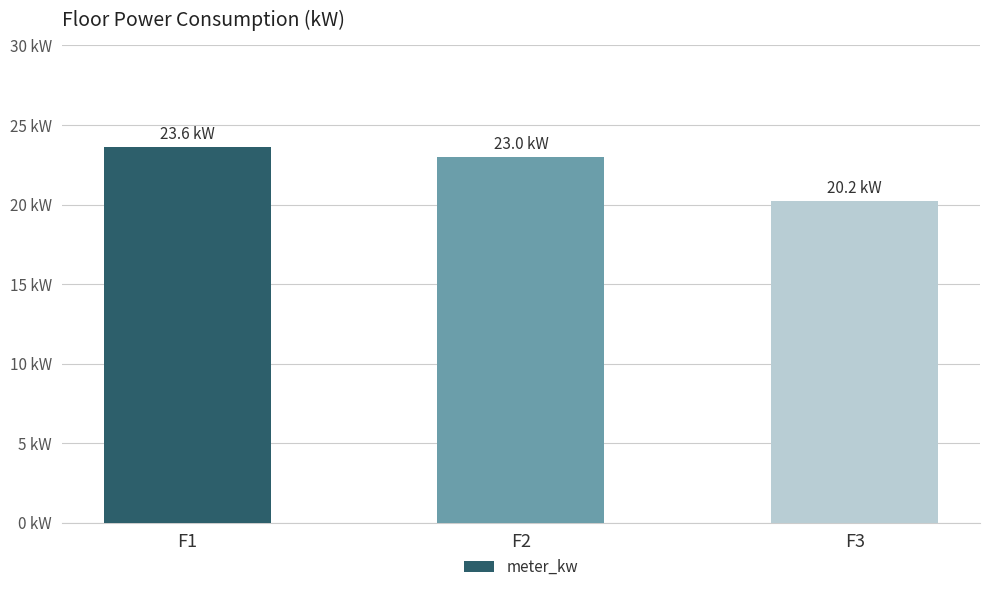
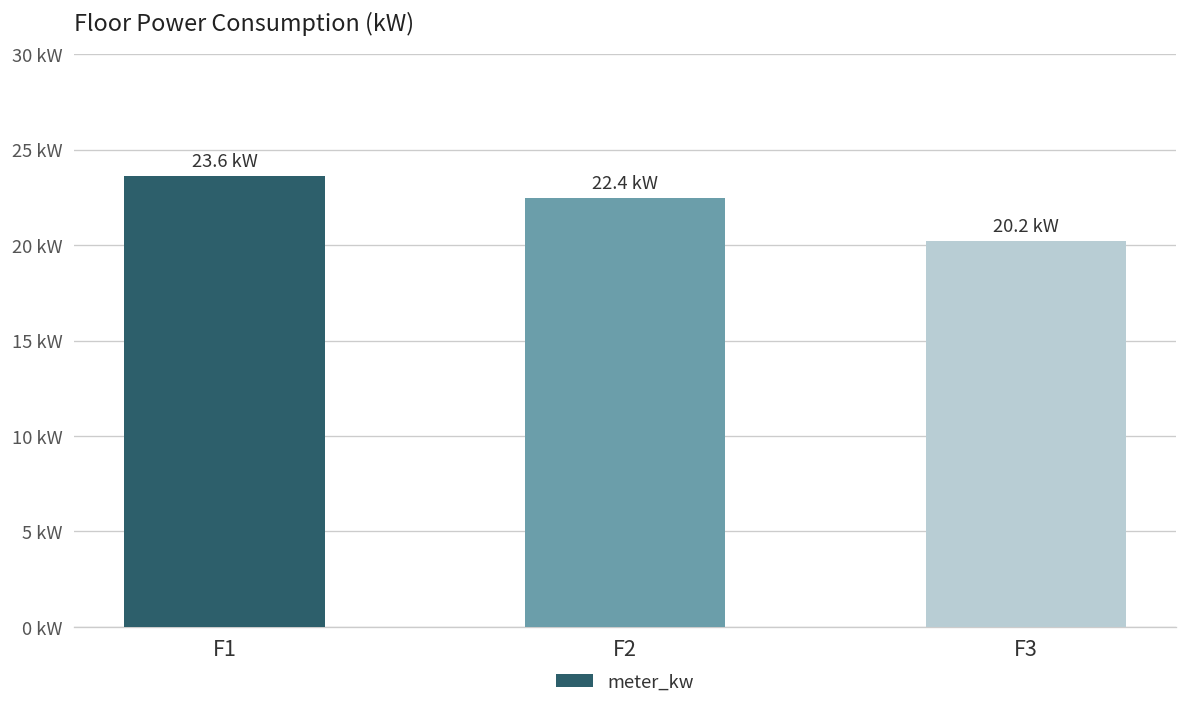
F2: 23.0 -> 22.4
